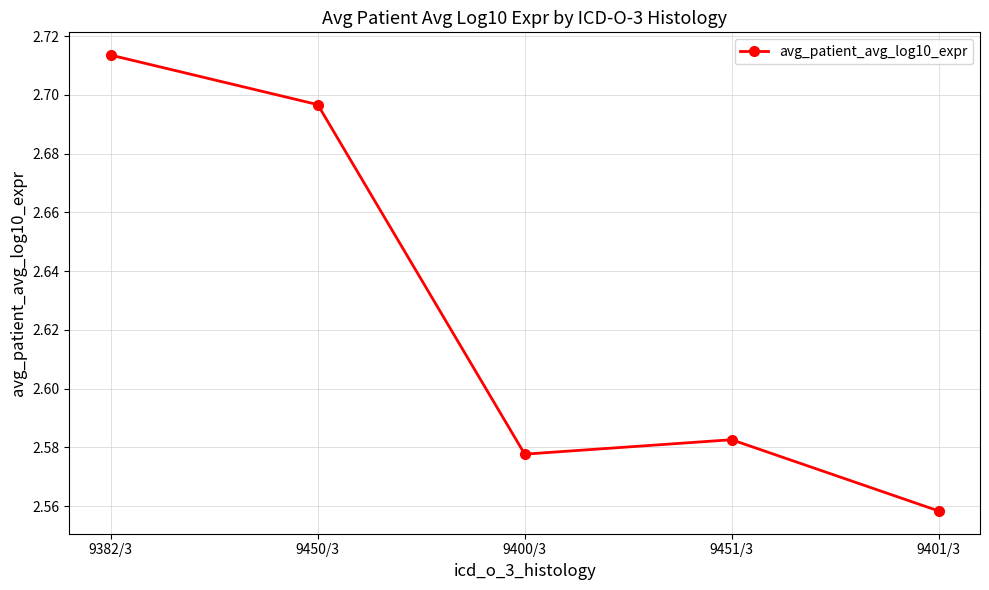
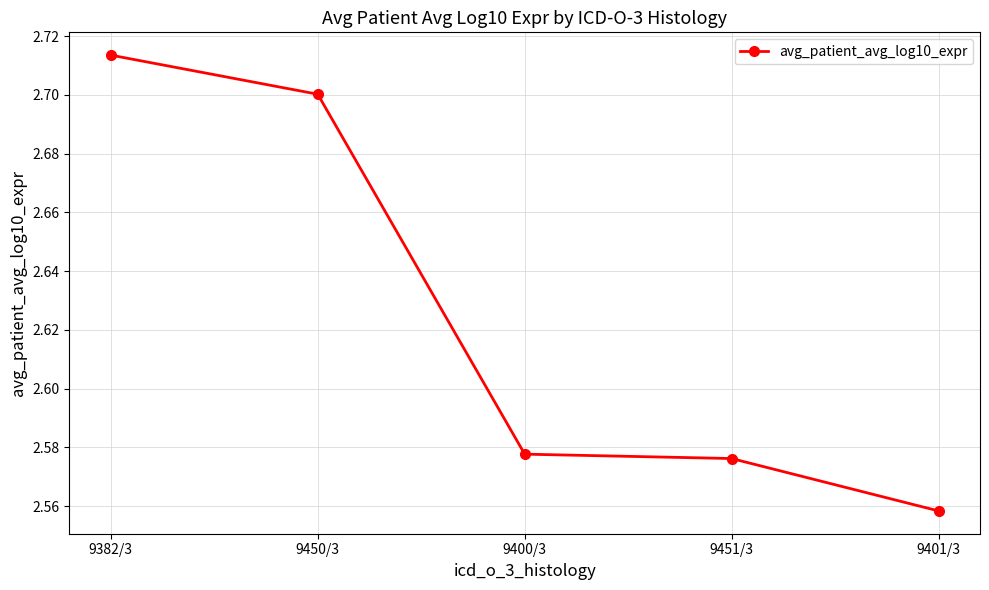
9450/3: 2.697 -> 2.700
9451/3: 2.583 -> 2.576
